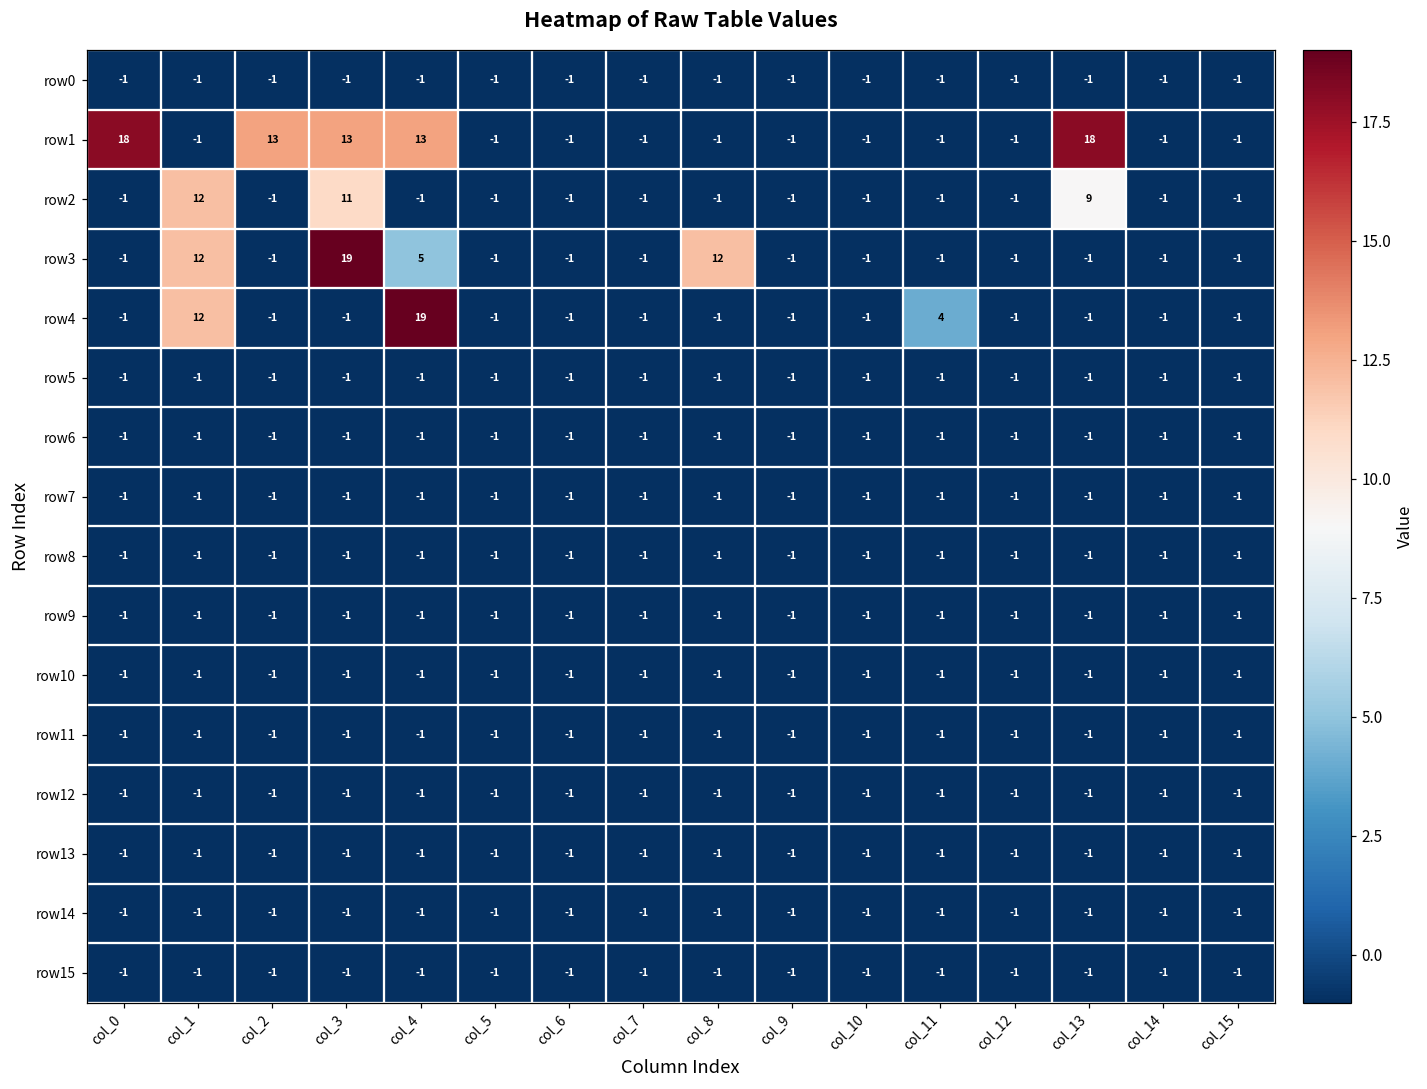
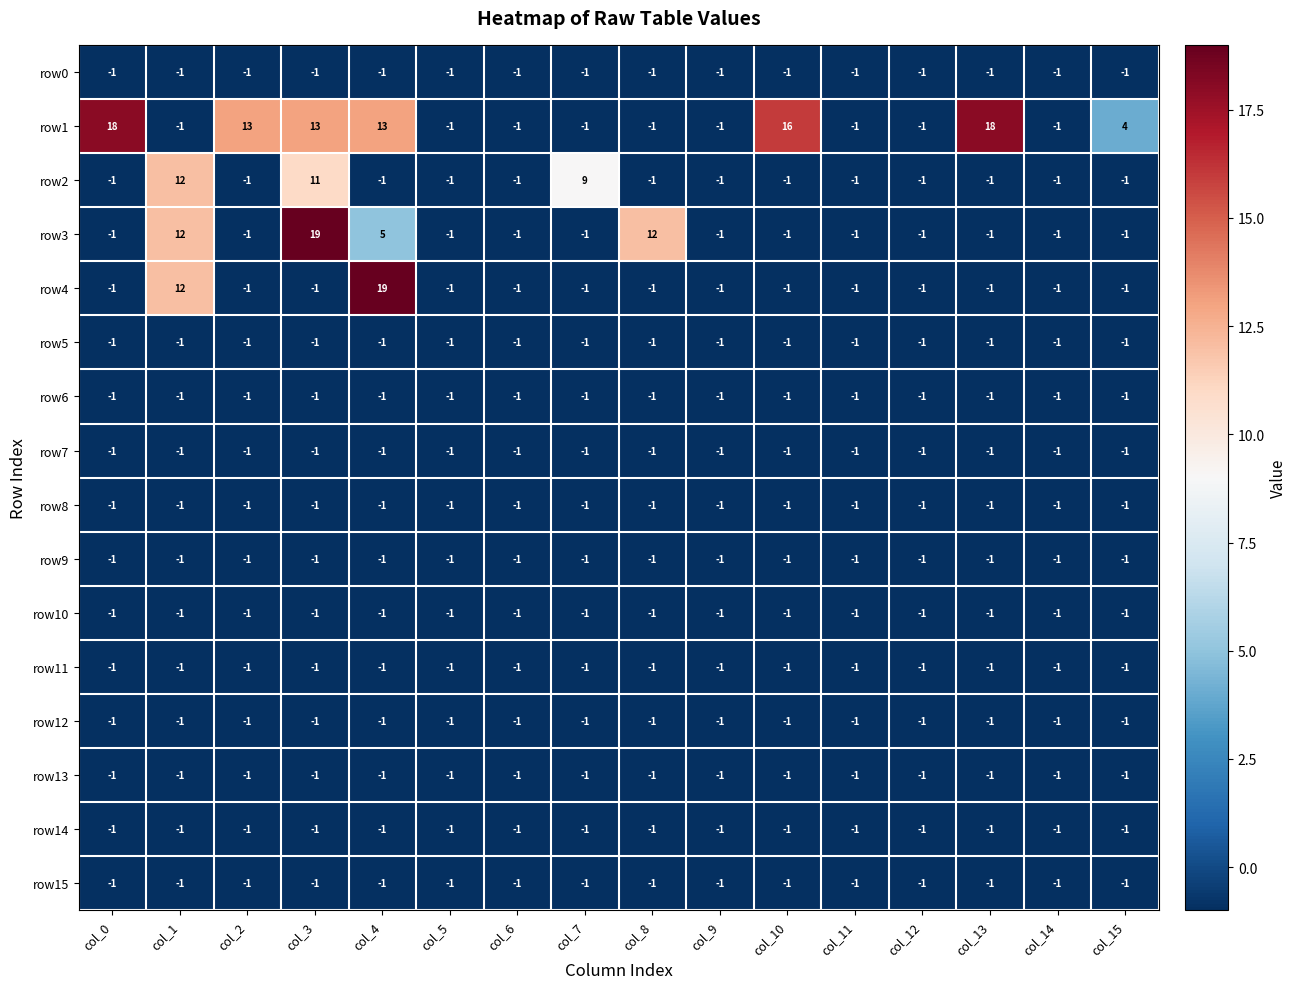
row1, col_10: -1 -> 16
row1, col_15: -1 -> 4
row2, col_7: -1 -> 9
row2, col_13: 9 -> -1
row4, col_11: 4 -> -1
